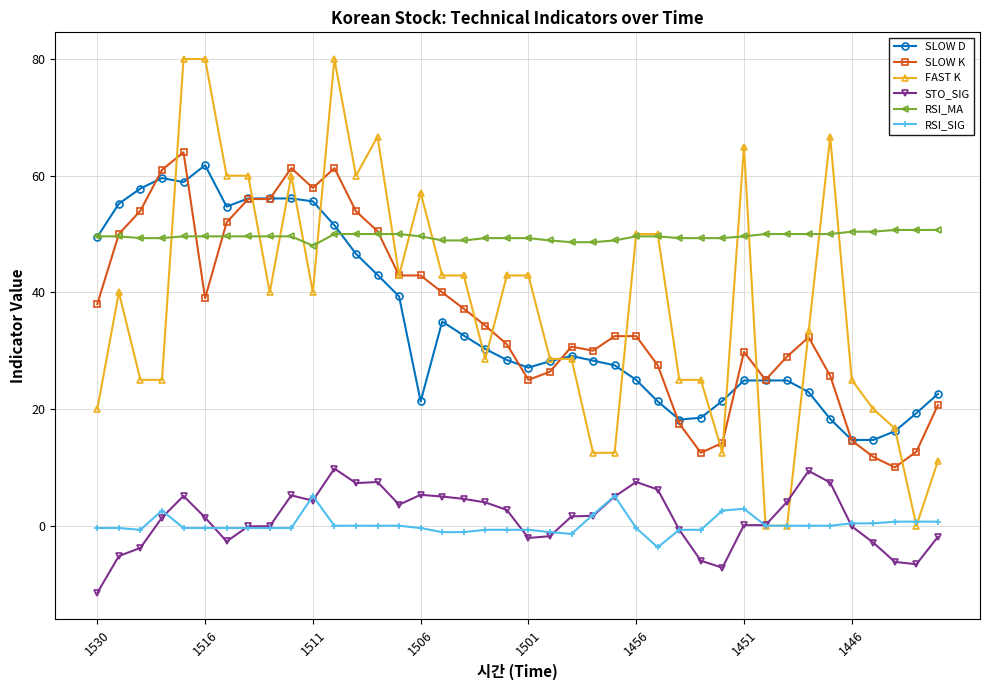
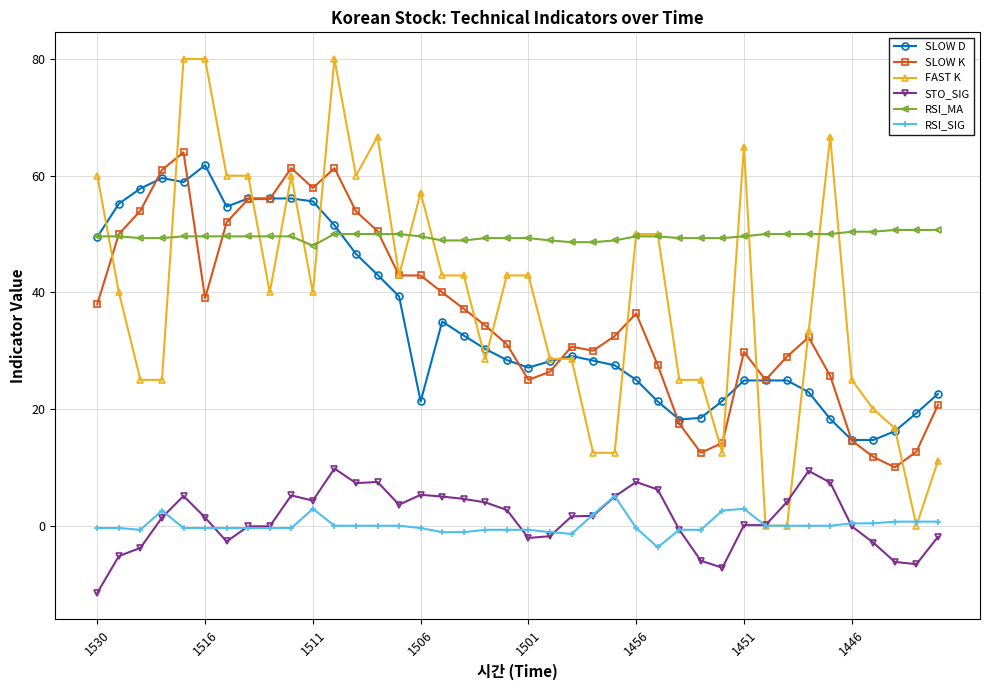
FAST K, 1530: 20 -> 60
RSI_SIG, 1511: 5 -> 3
SLOW K, 1456: 33 -> 36
